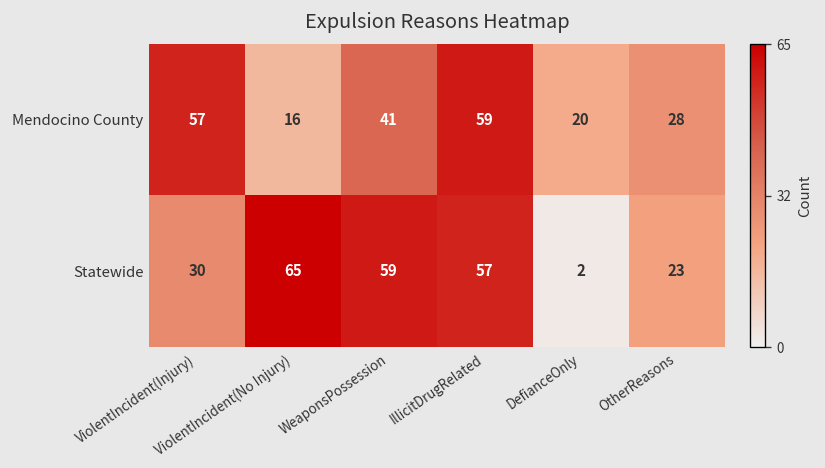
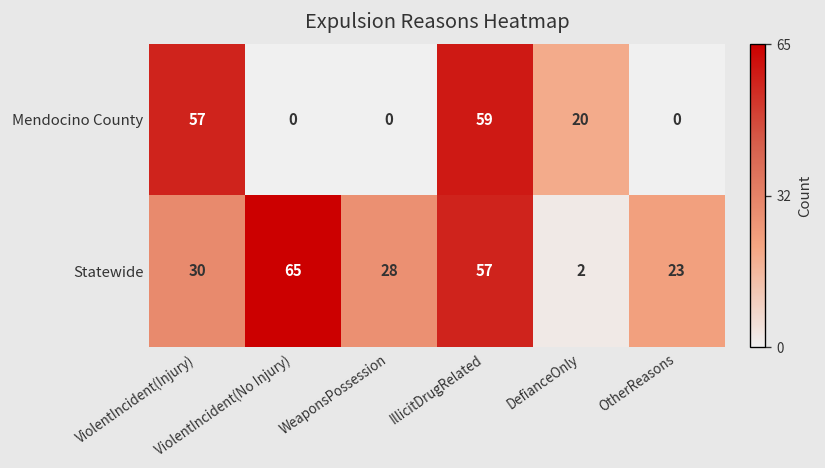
Mendocino County, ViolentIncident(No Injury): 16 -> 0
Mendocino County, WeaponsPossession: 41 -> 0
Mendocino County, OtherReasons: 28 -> 0
Statewide, WeaponsPossession: 59 -> 28
